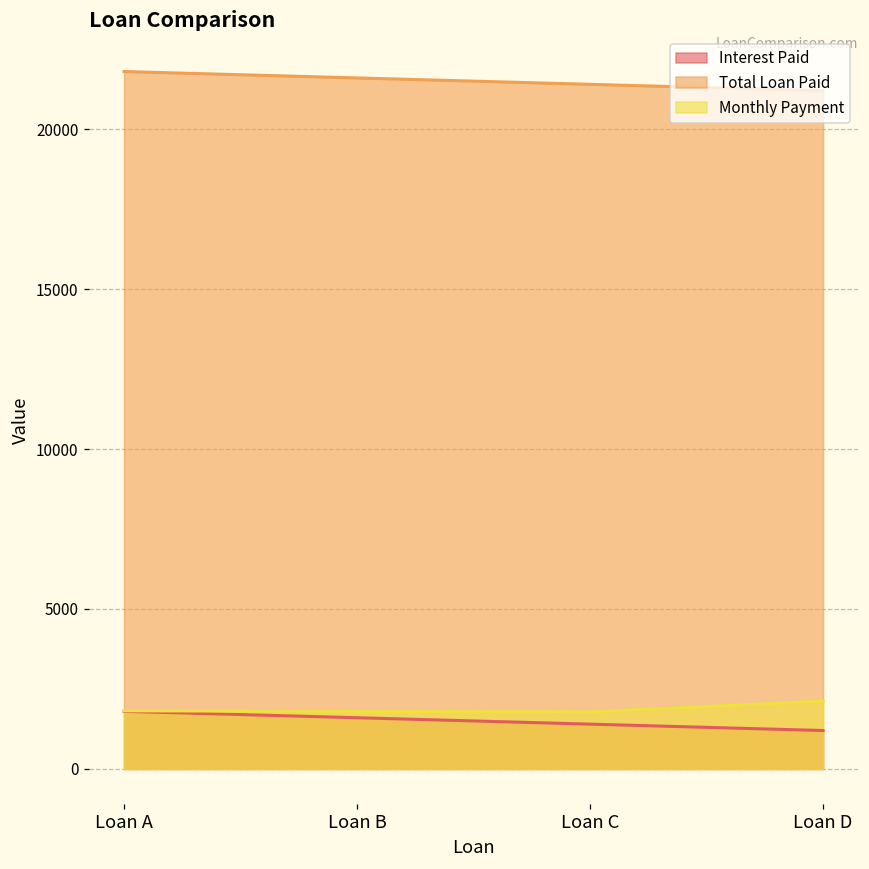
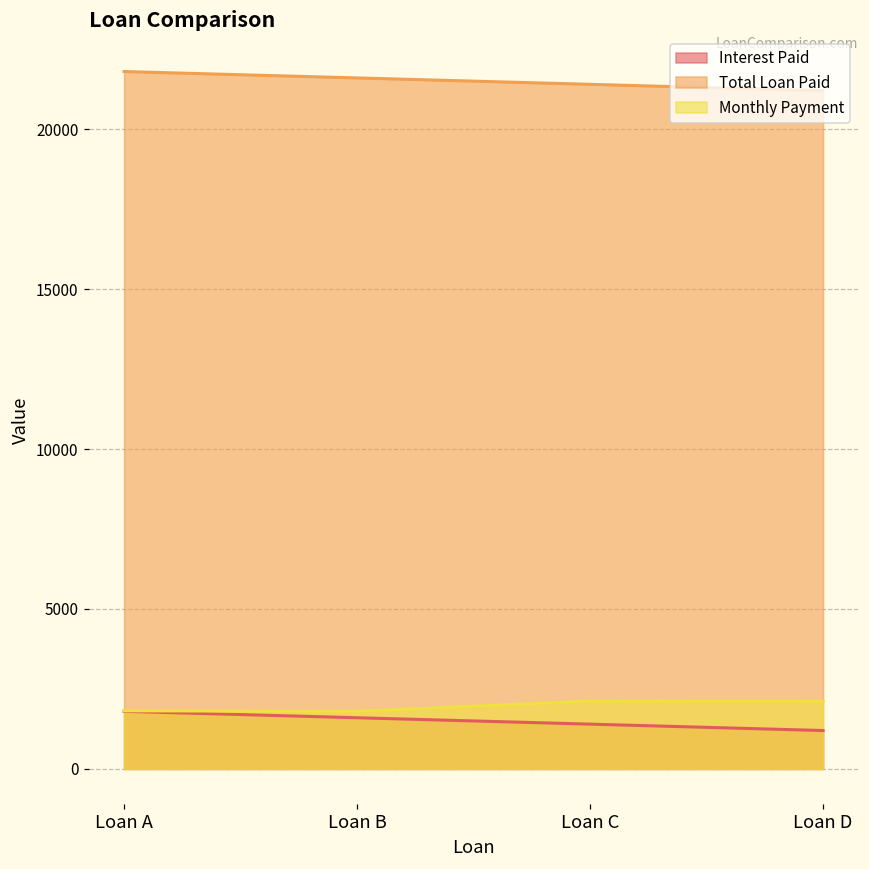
Monthly Payment, Loan C: 1800 -> 2100
